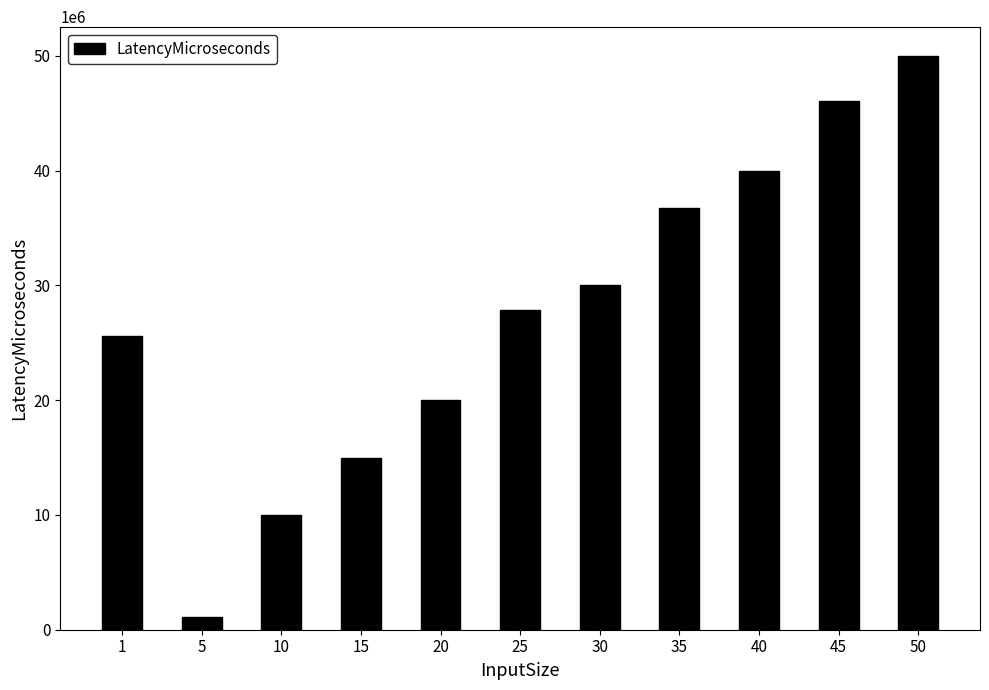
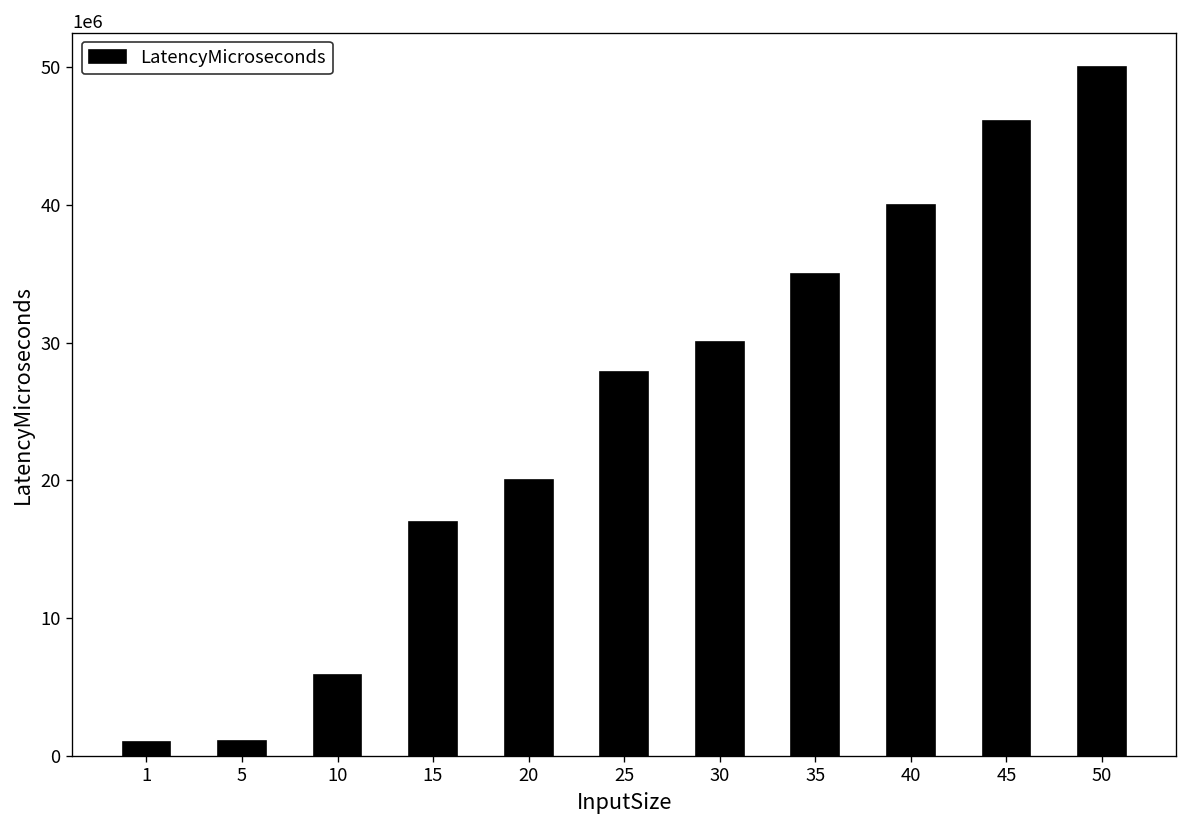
1: 25600000 -> 1000000
10: 10000000 -> 5900000
15: 15000000 -> 17000000
35: 36800000 -> 35000000
